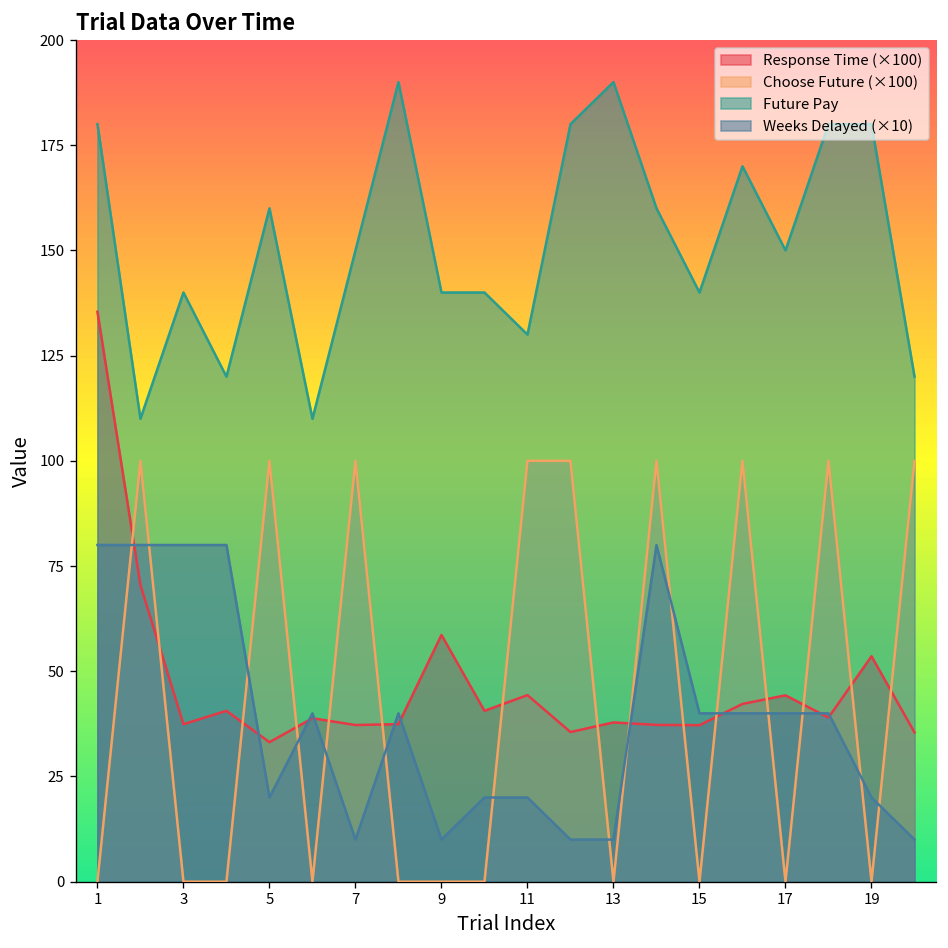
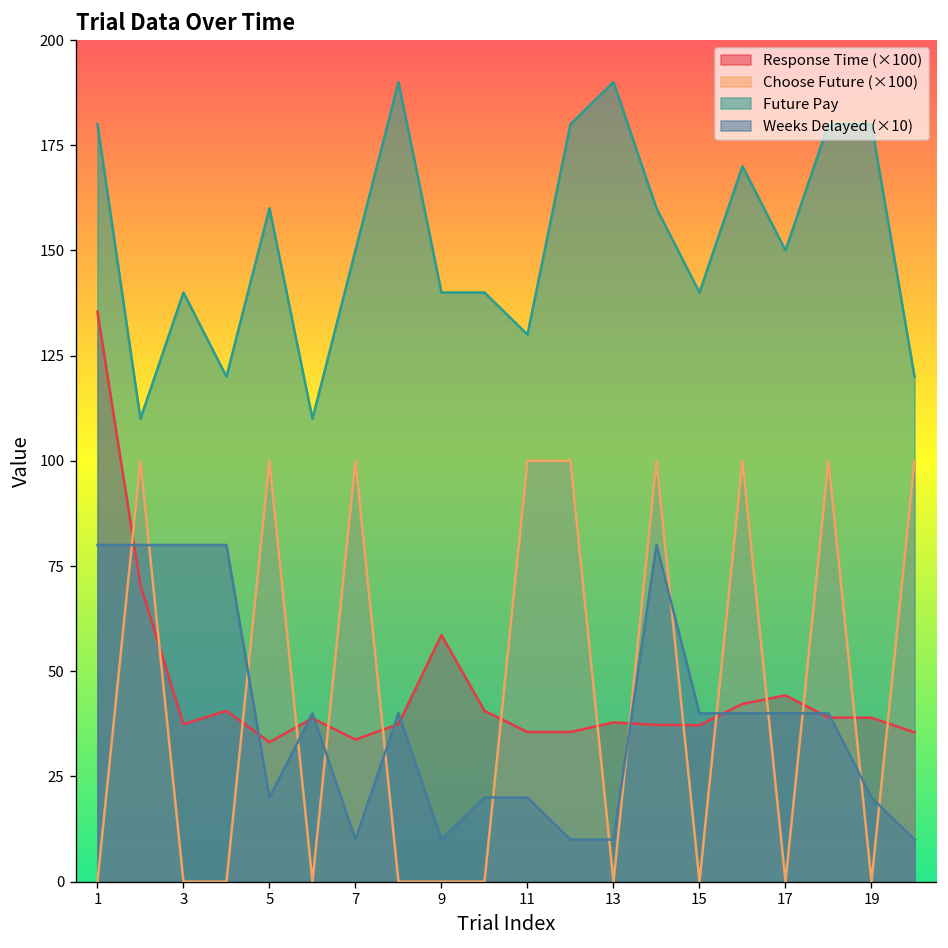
Response Time (×100), 7: 37 -> 34
Response Time (×100), 11: 44 -> 36
Response Time (×100), 19: 54 -> 39
